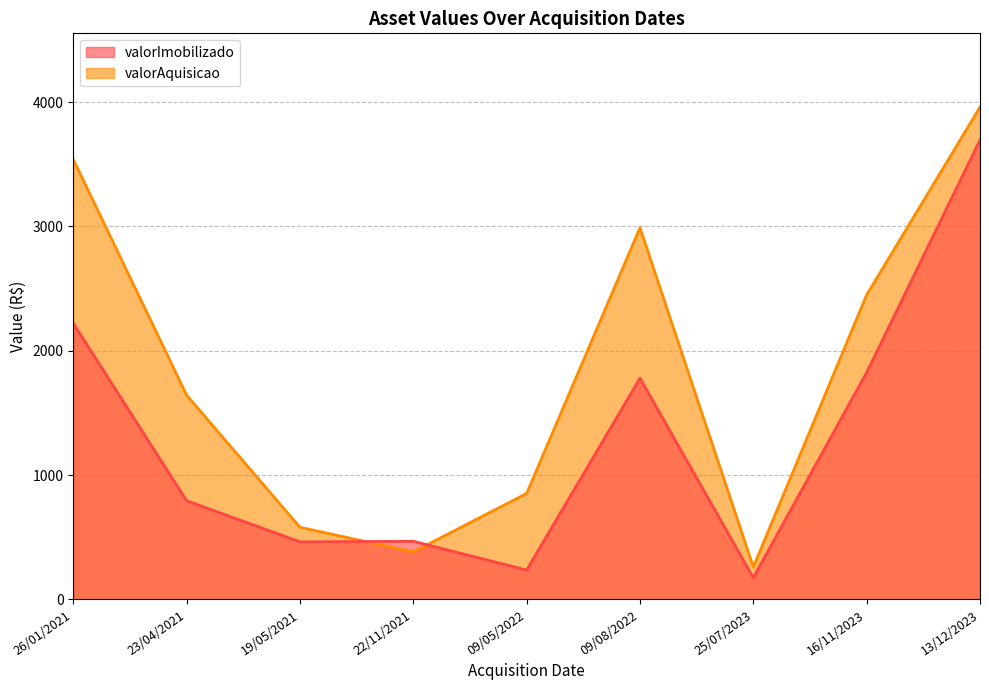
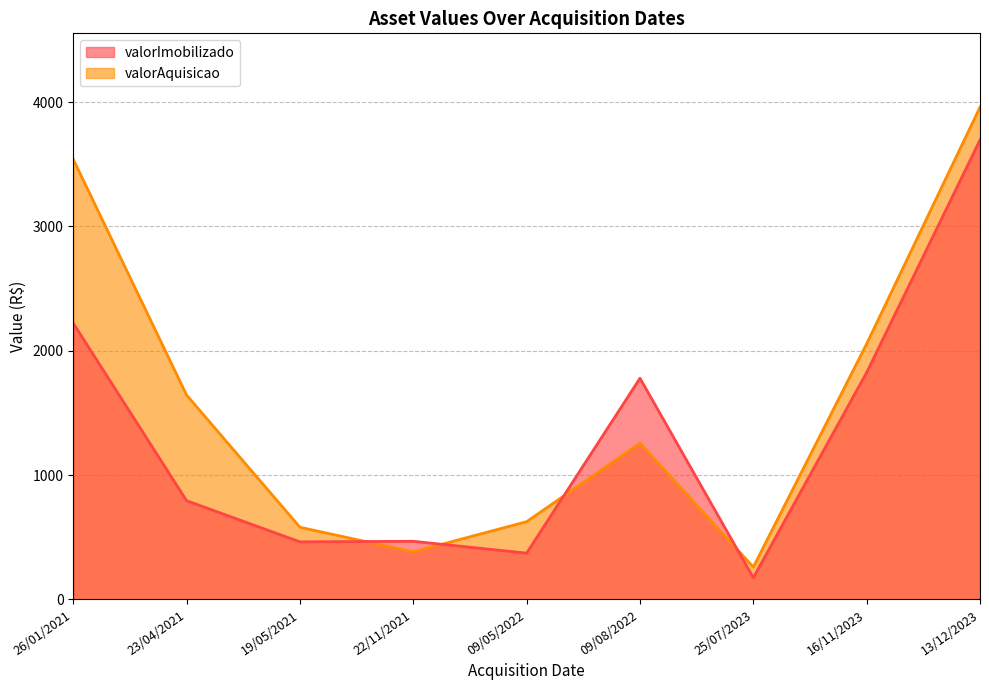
valorAquisicao, 09/05/2022: 850 -> 630
valorImobilizado, 09/05/2022: 240 -> 370
valorAquisicao, 09/08/2022: 2990 -> 1260
valorAquisicao, 16/11/2023: 2450 -> 2060
